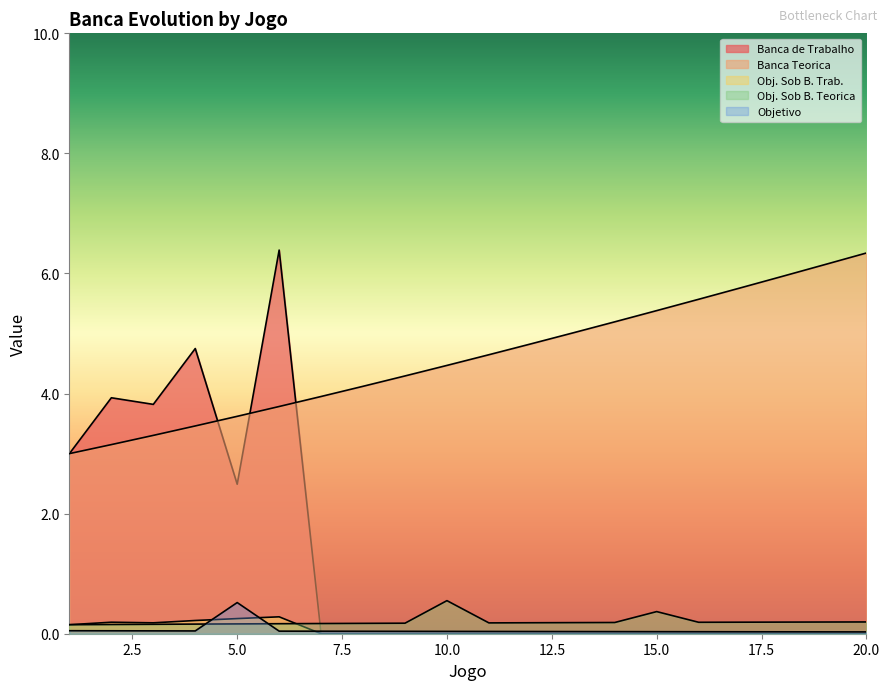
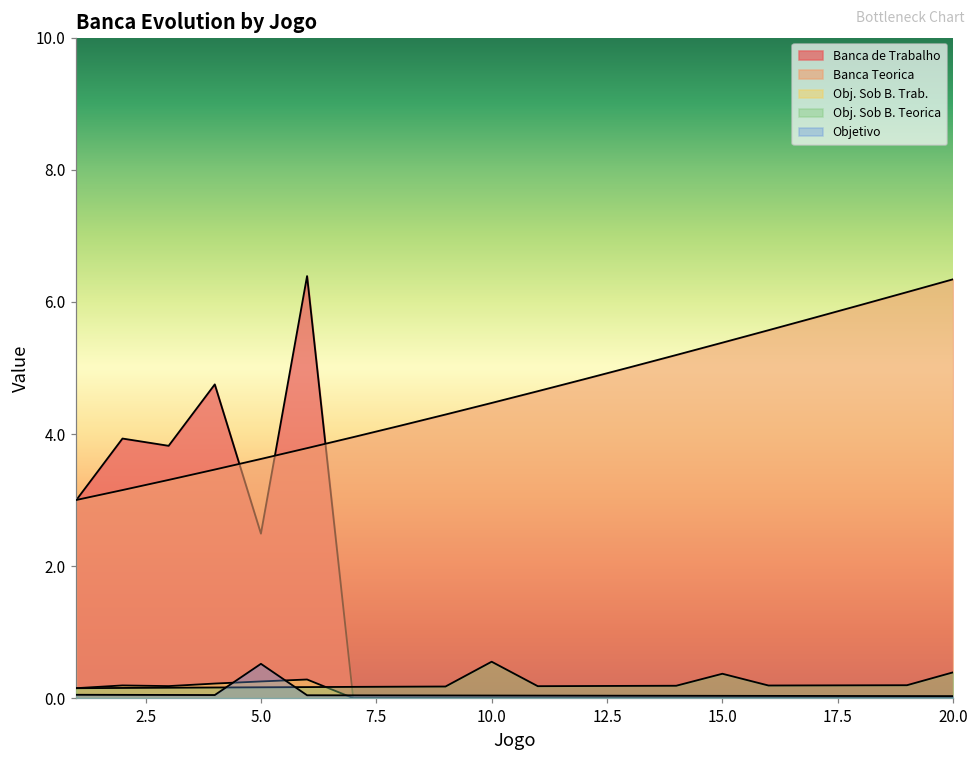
Obj. Sob B. Teorica, 20.0: 0.2 -> 0.4
